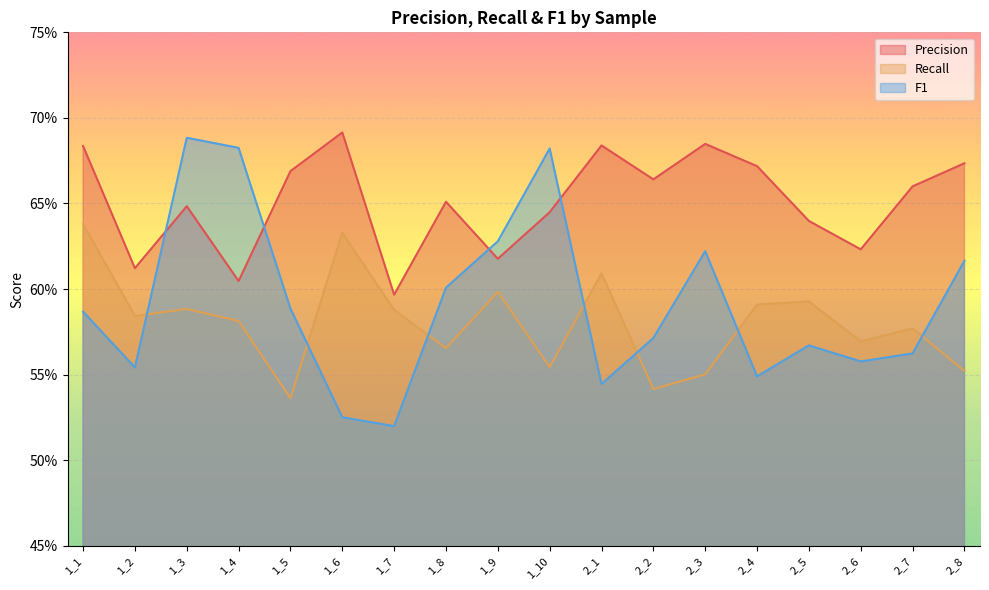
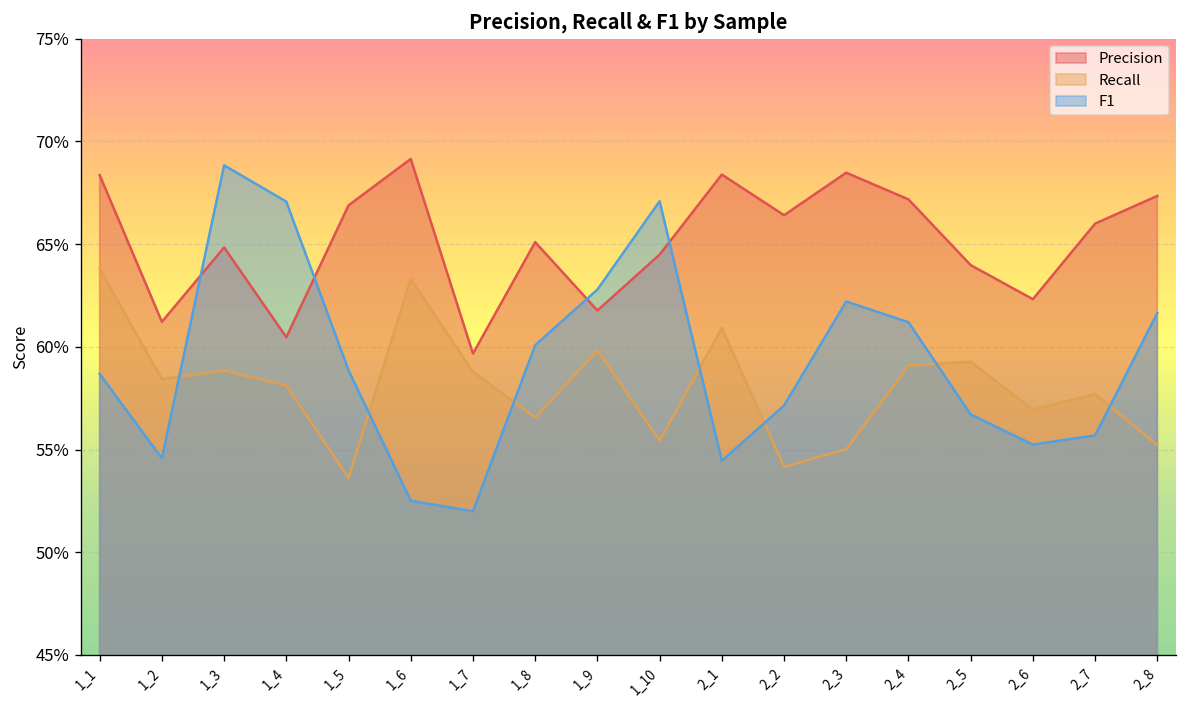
F1, 1_2: 55.4% -> 54.6%
F1, 1_4: 68.3% -> 67.1%
F1, 1_10: 68.2% -> 67.1%
F1, 2_4: 54.9% -> 61.2%
F1, 2_6: 55.8% -> 55.2%
F1, 2_7: 56.2% -> 55.7%
